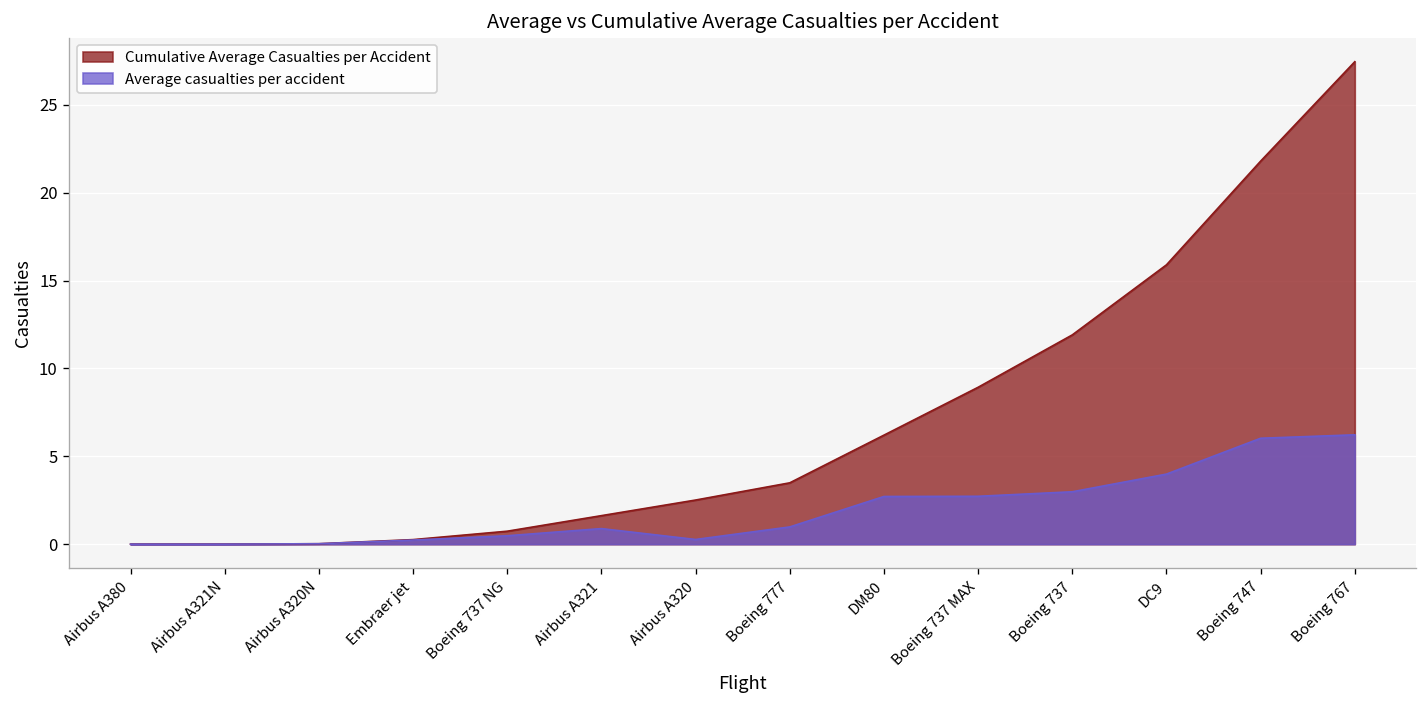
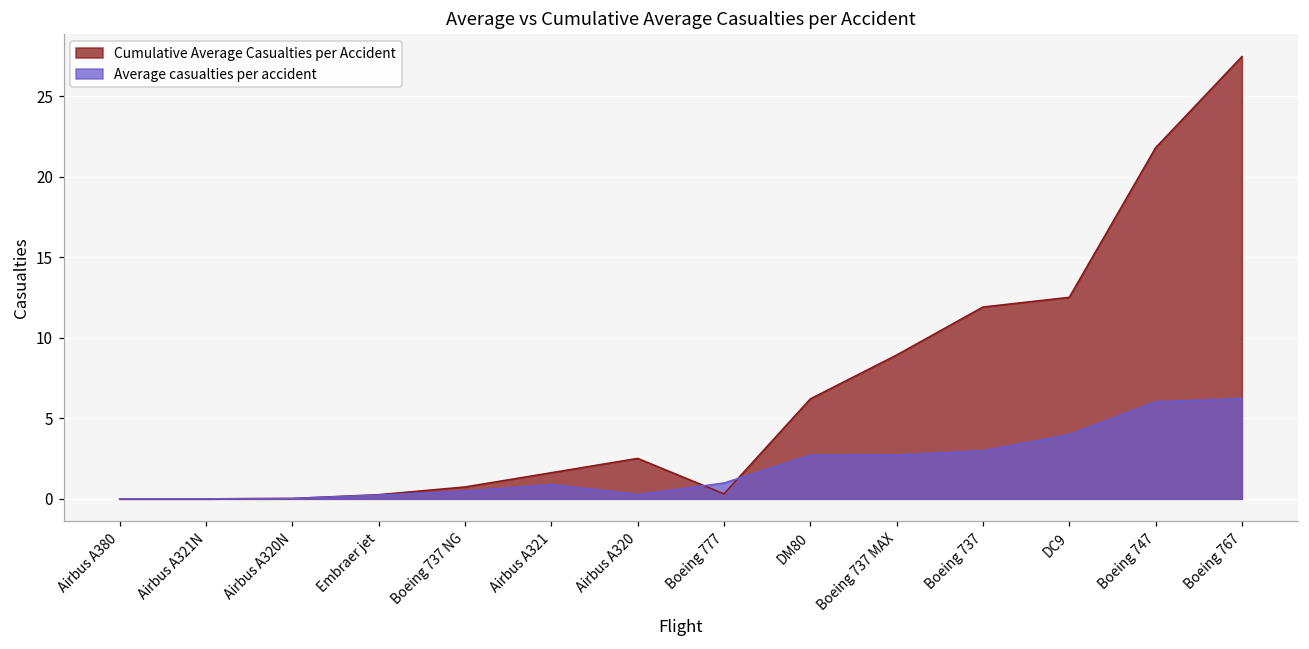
Cumulative Average Casualties per Accident, Boeing 777: 3.5 -> 0.3
Cumulative Average Casualties per Accident, DC9: 15.9 -> 12.5
